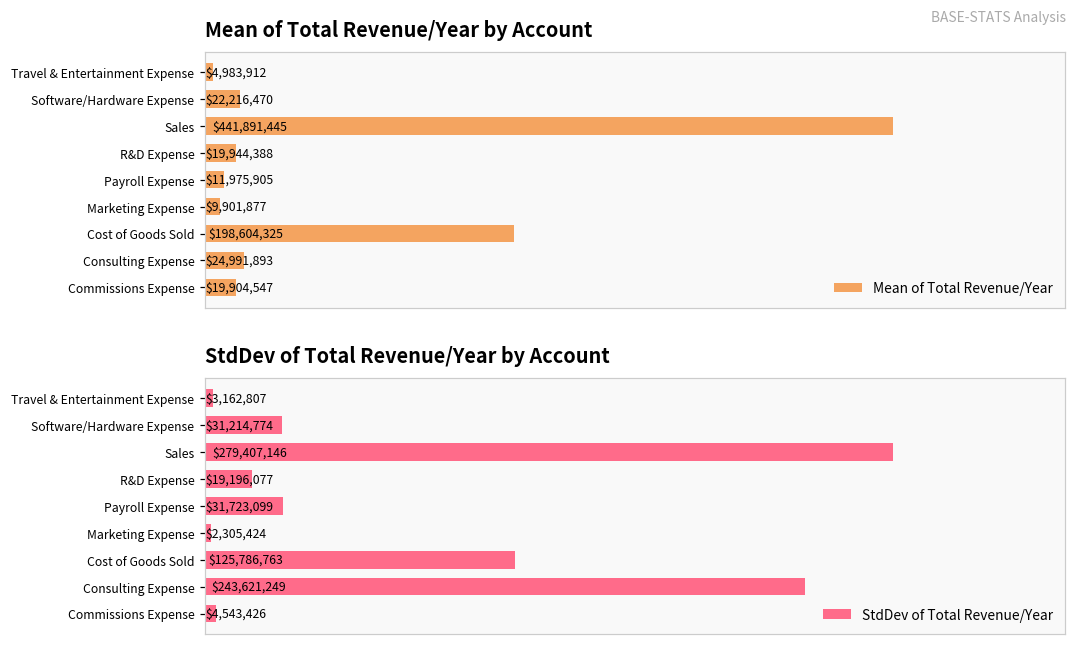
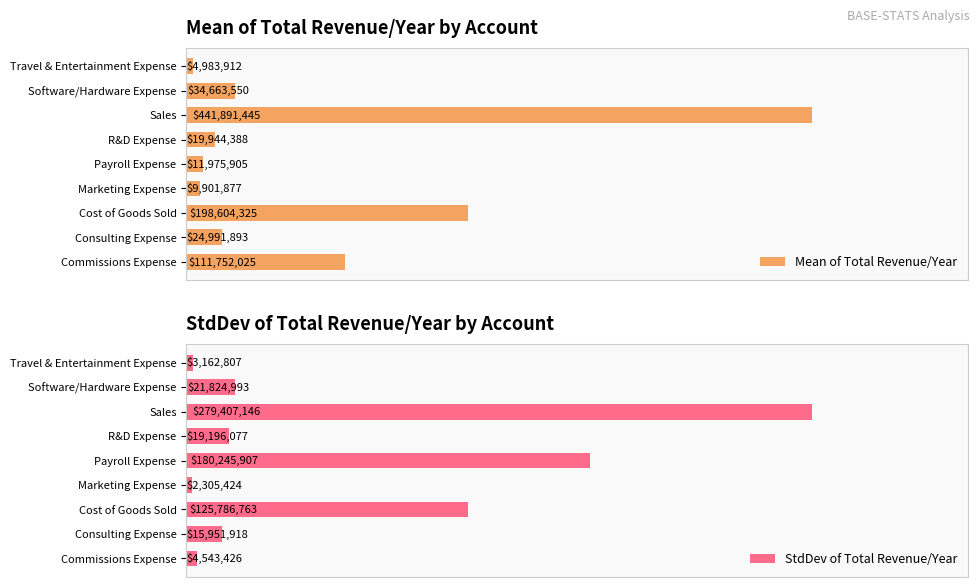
Mean of Total Revenue/Year by Account, Software/Hardware Expense: $22,216,470 -> $34,663,550
Mean of Total Revenue/Year by Account, Commissions Expense: $19,904,547 -> $111,752,025
StdDev of Total Revenue/Year by Account, Software/Hardware Expense: $31,214,774 -> $21,824,993
StdDev of Total Revenue/Year by Account, Payroll Expense: $31,723,099 -> $180,245,907
StdDev of Total Revenue/Year by Account, Consulting Expense: $243,621,249 -> $15,951,918
